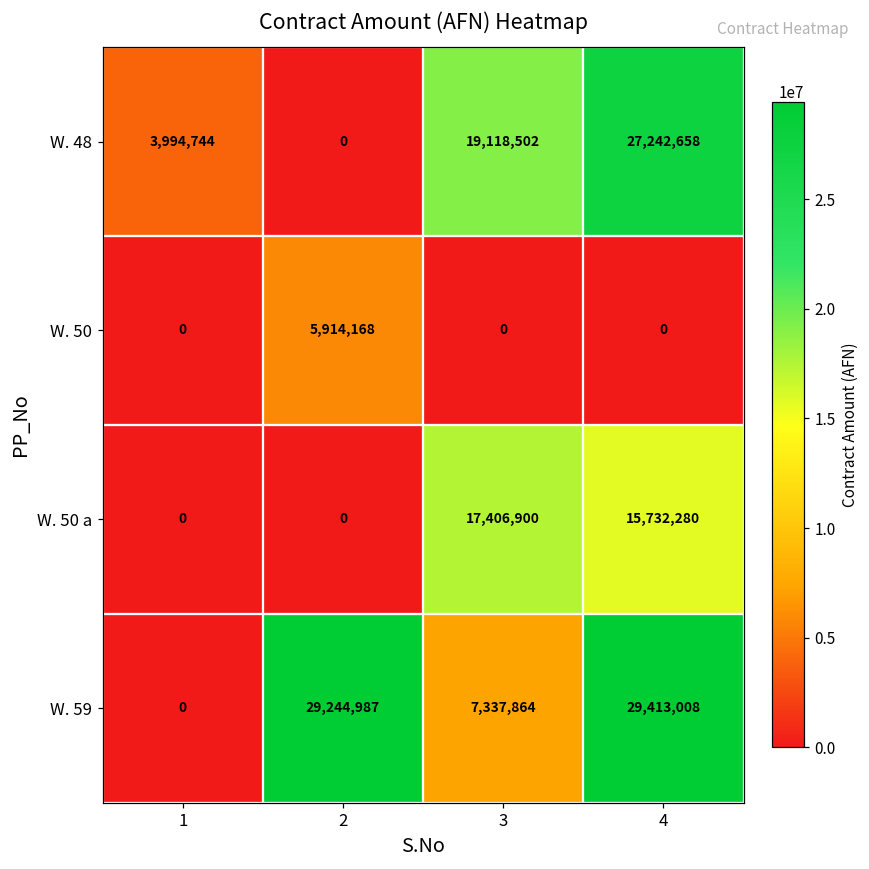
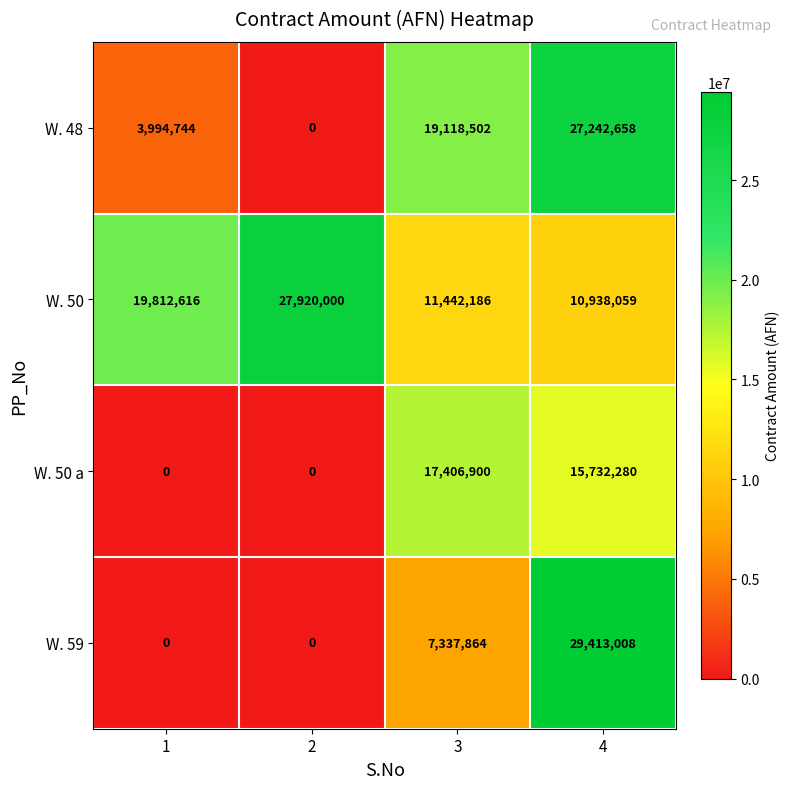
W. 50, 1: 0 -> 19,812,616
W. 50, 2: 5,914,168 -> 27,920,000
W. 50, 3: 0 -> 11,442,186
W. 50, 4: 0 -> 10,938,059
W. 59, 2: 29,244,987 -> 0
